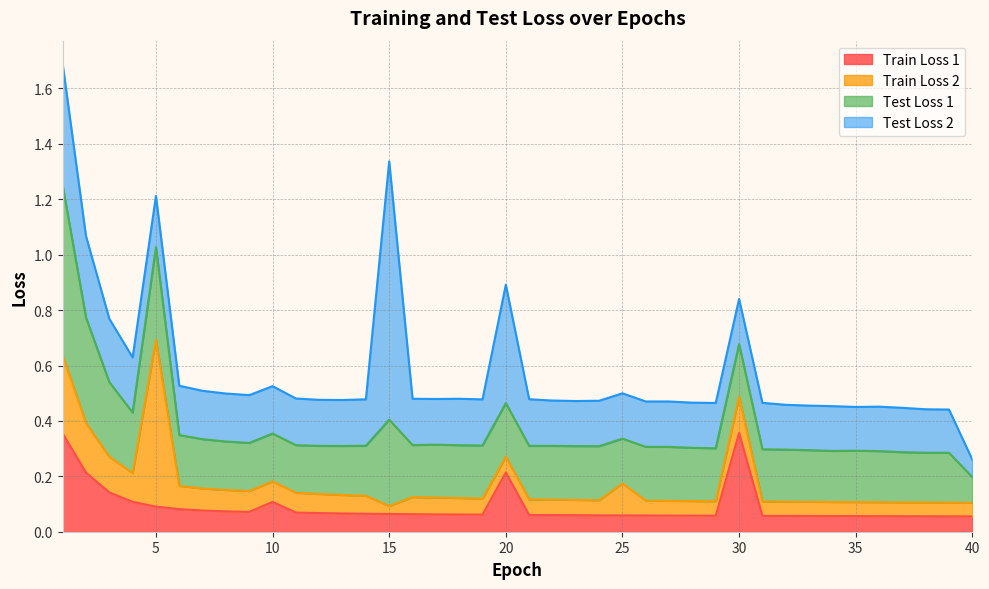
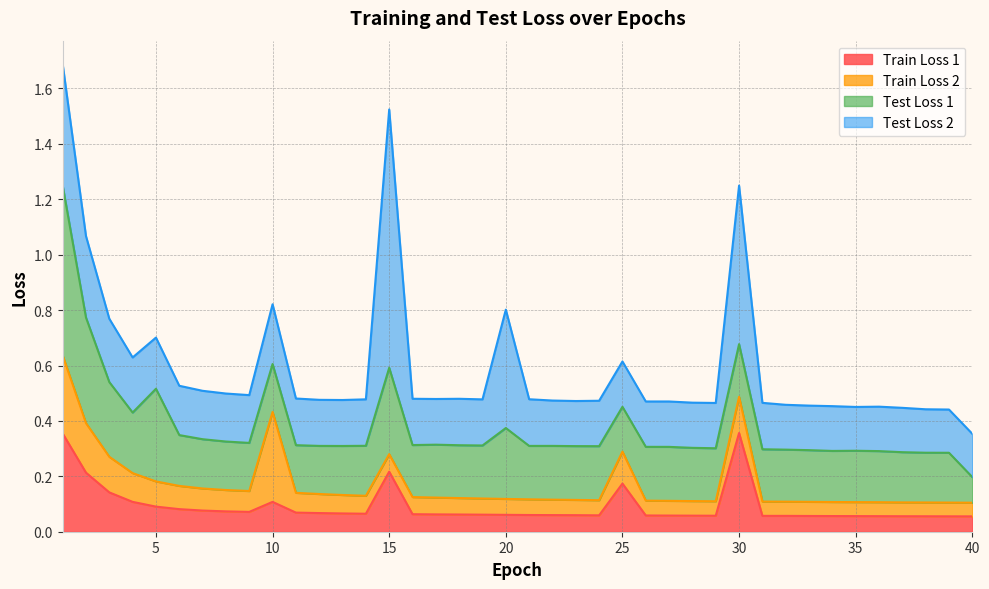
Train Loss 2, 5: 0.60 -> 0.09
Train Loss 2, 10: 0.07 -> 0.32
Test Loss 2, 10: 0.17 -> 0.22
Train Loss 1, 15: 0.06 -> 0.22
Train Loss 2, 15: 0.03 -> 0.06
Train Loss 1, 20: 0.21 -> 0.06
Test Loss 1, 20: 0.19 -> 0.26
Train Loss 1, 25: 0.06 -> 0.17
Test Loss 2, 30: 0.16 -> 0.57
Test Loss 2, 40: 0.06 -> 0.16
